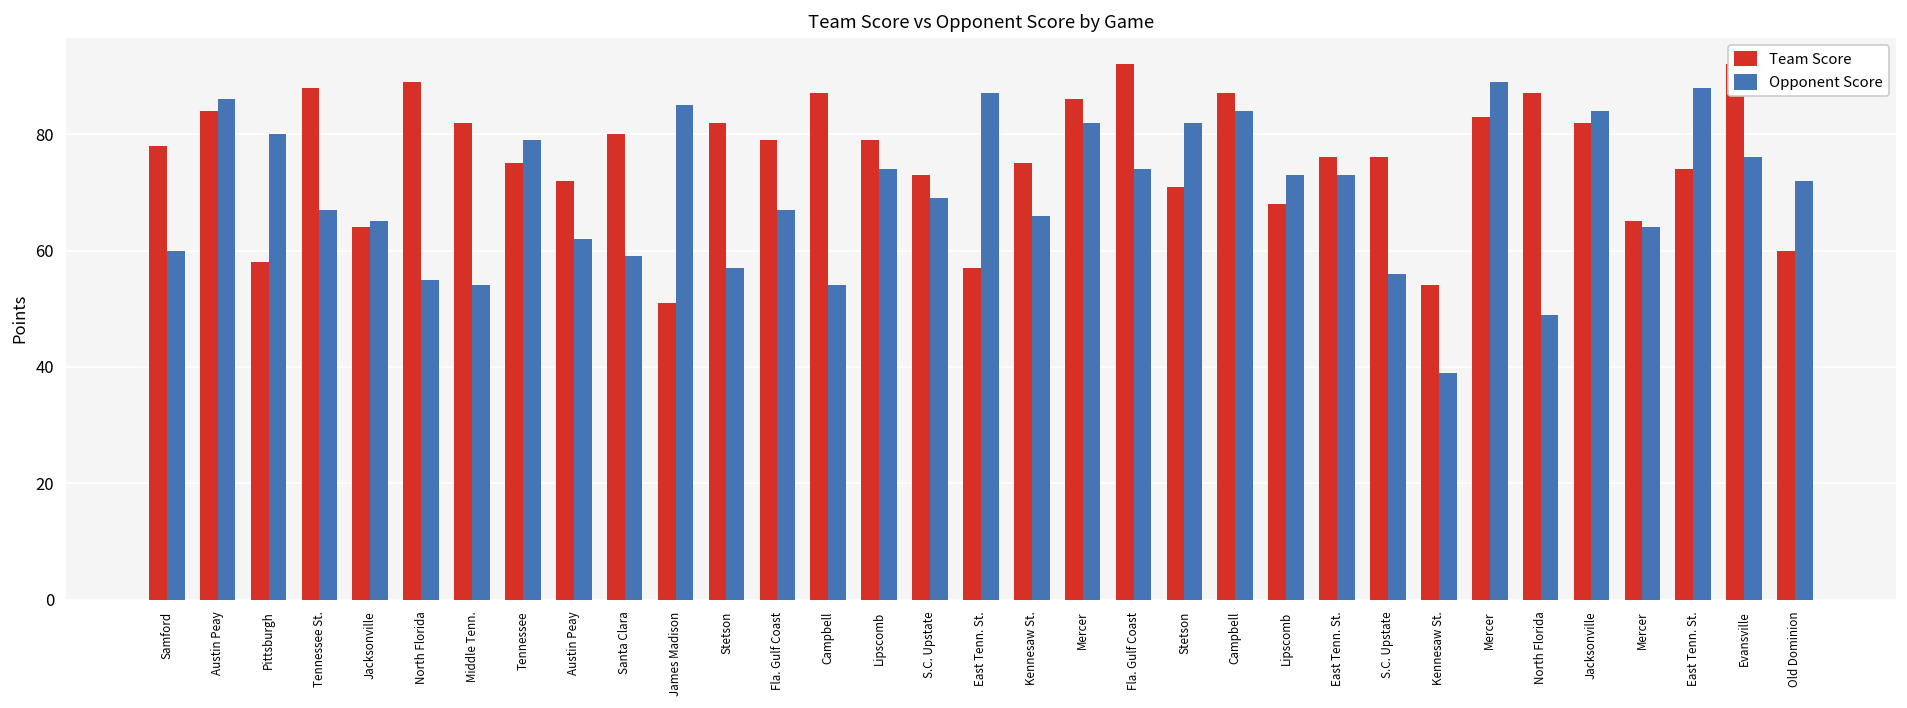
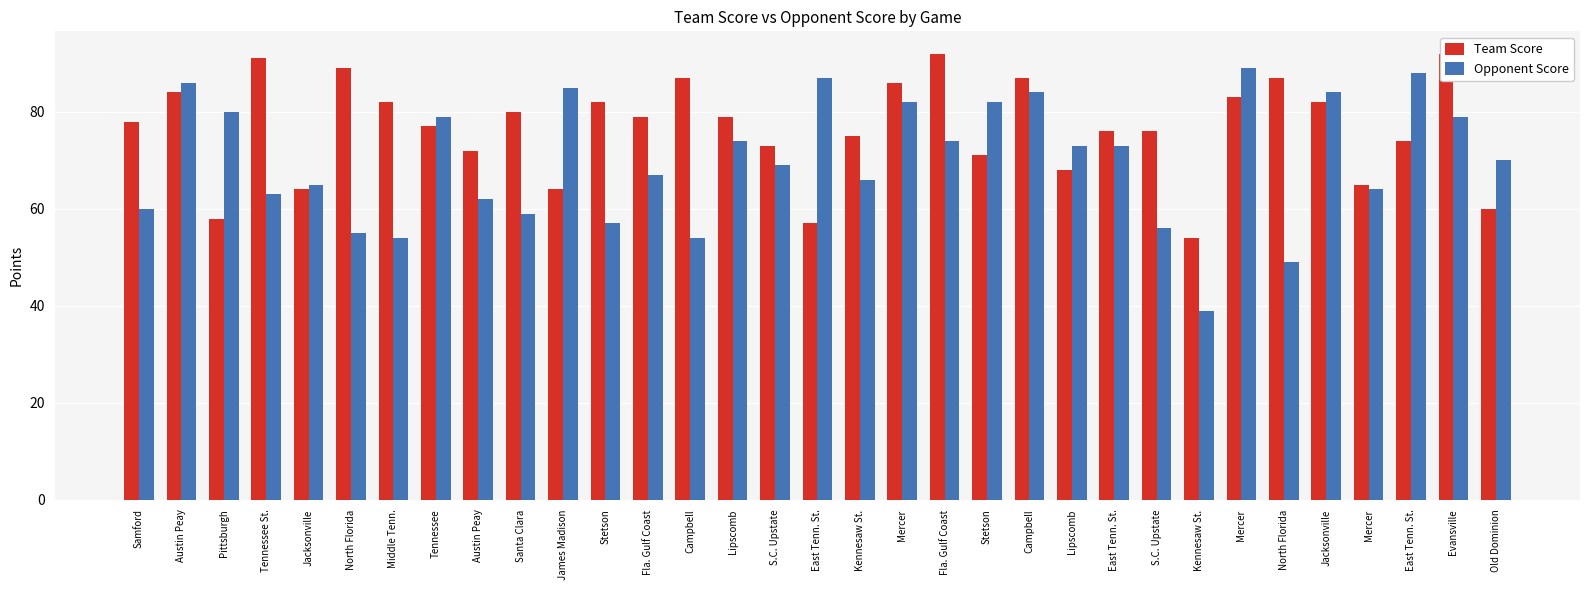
Team Score, Tennessee St.: 88 -> 91
Opponent Score, Tennessee St.: 67 -> 63
Team Score, Tennessee: 75 -> 77
Team Score, James Madison: 51 -> 64
Opponent Score, Evansville: 76 -> 79
Opponent Score, Old Dominion: 72 -> 70
